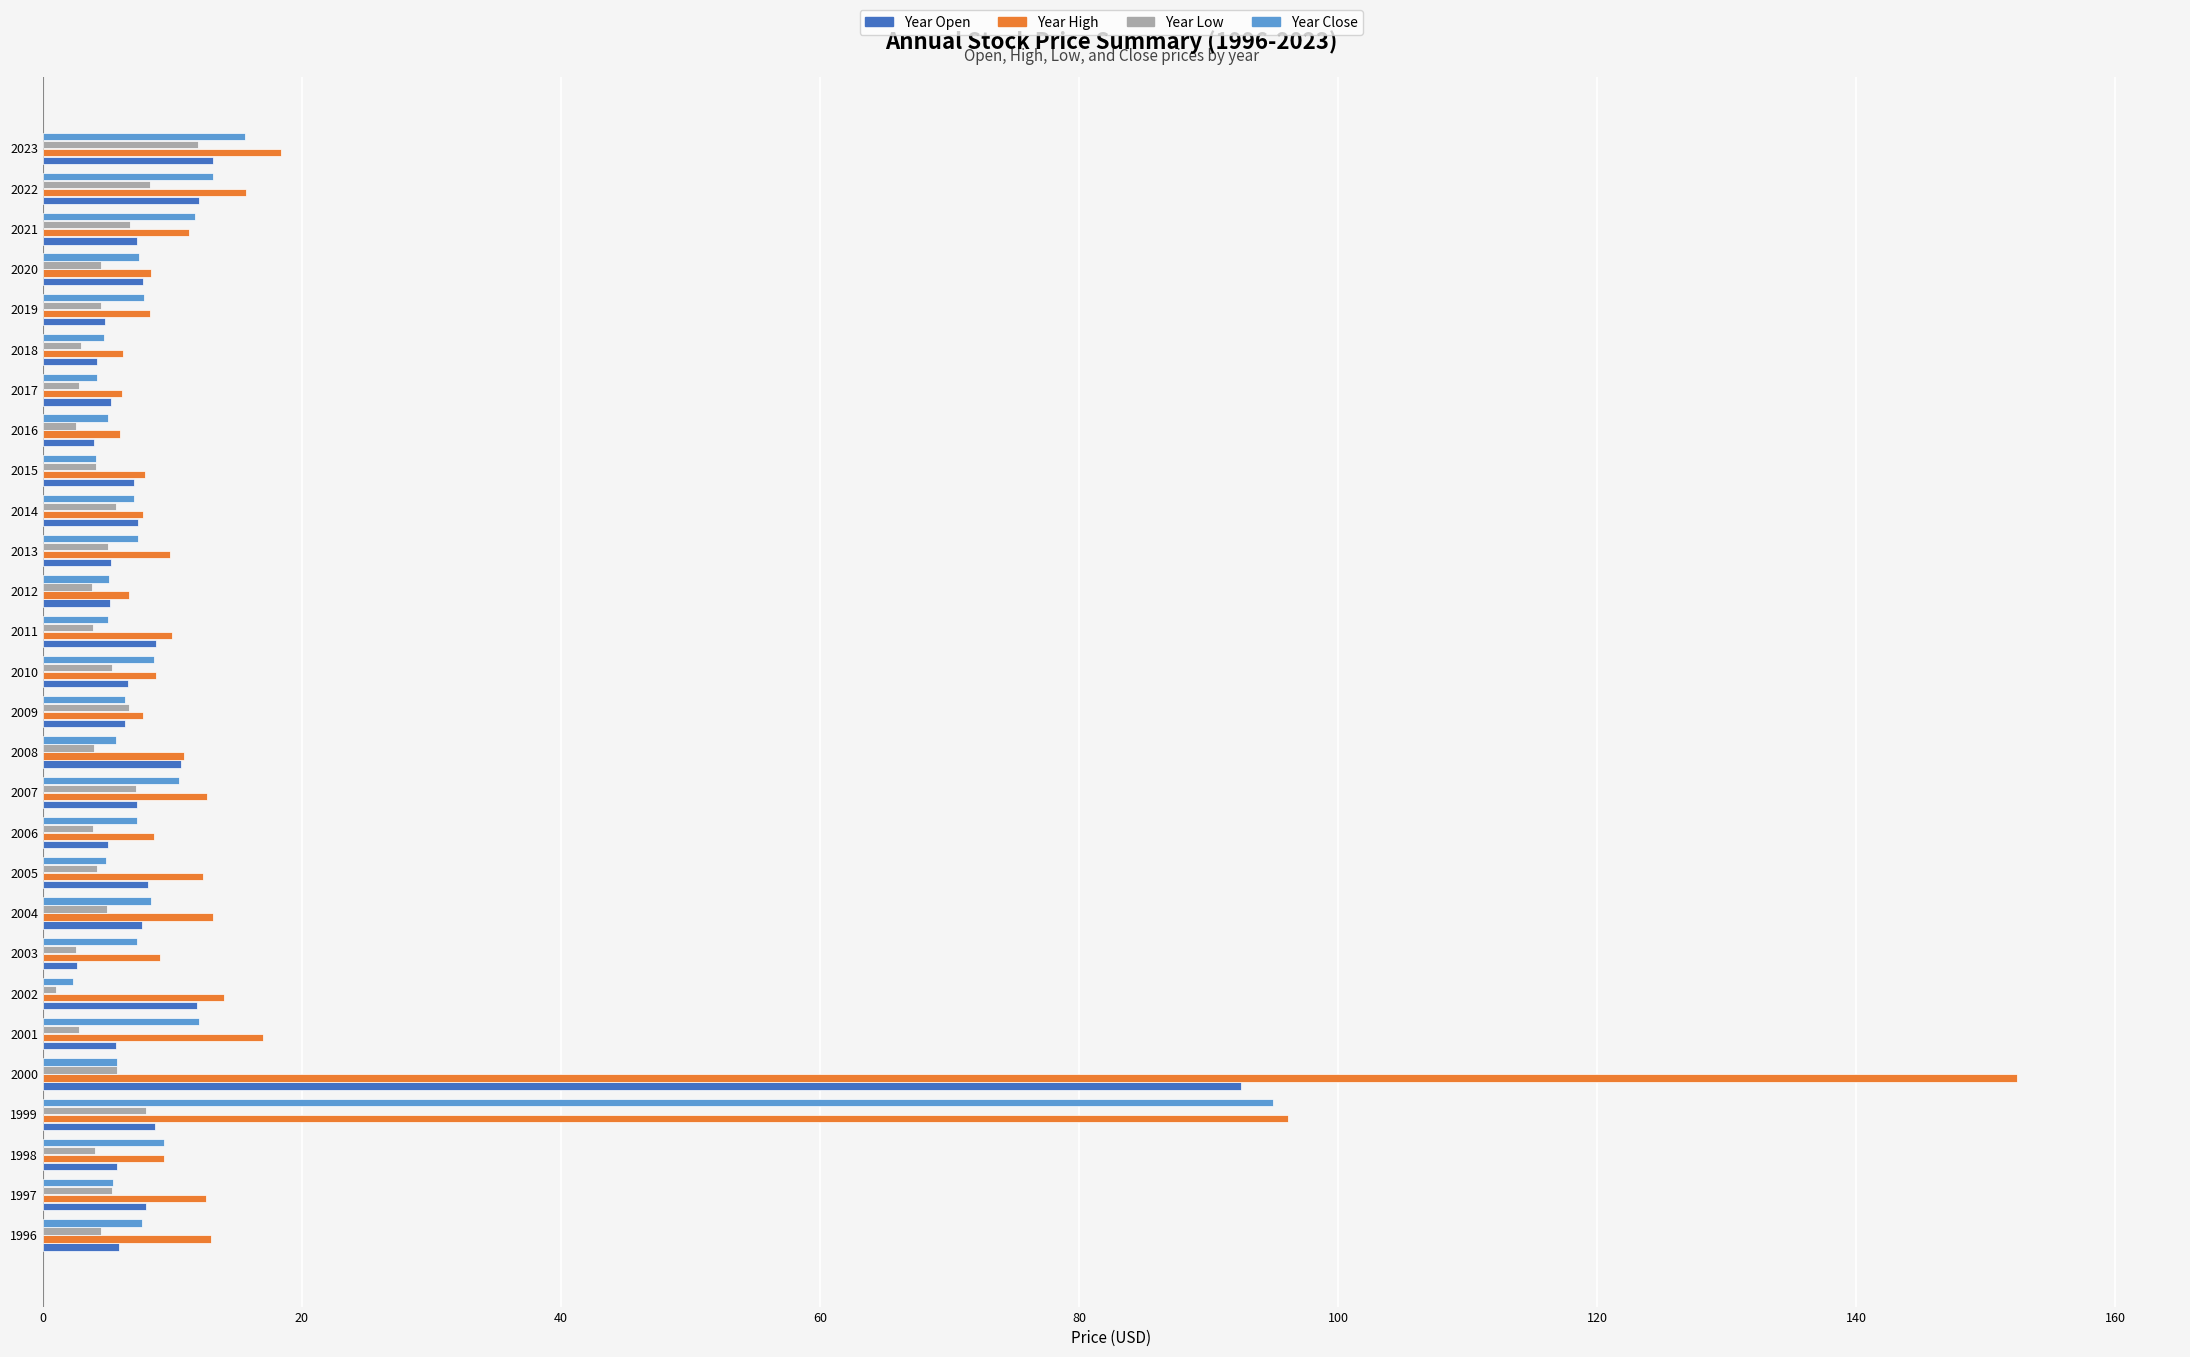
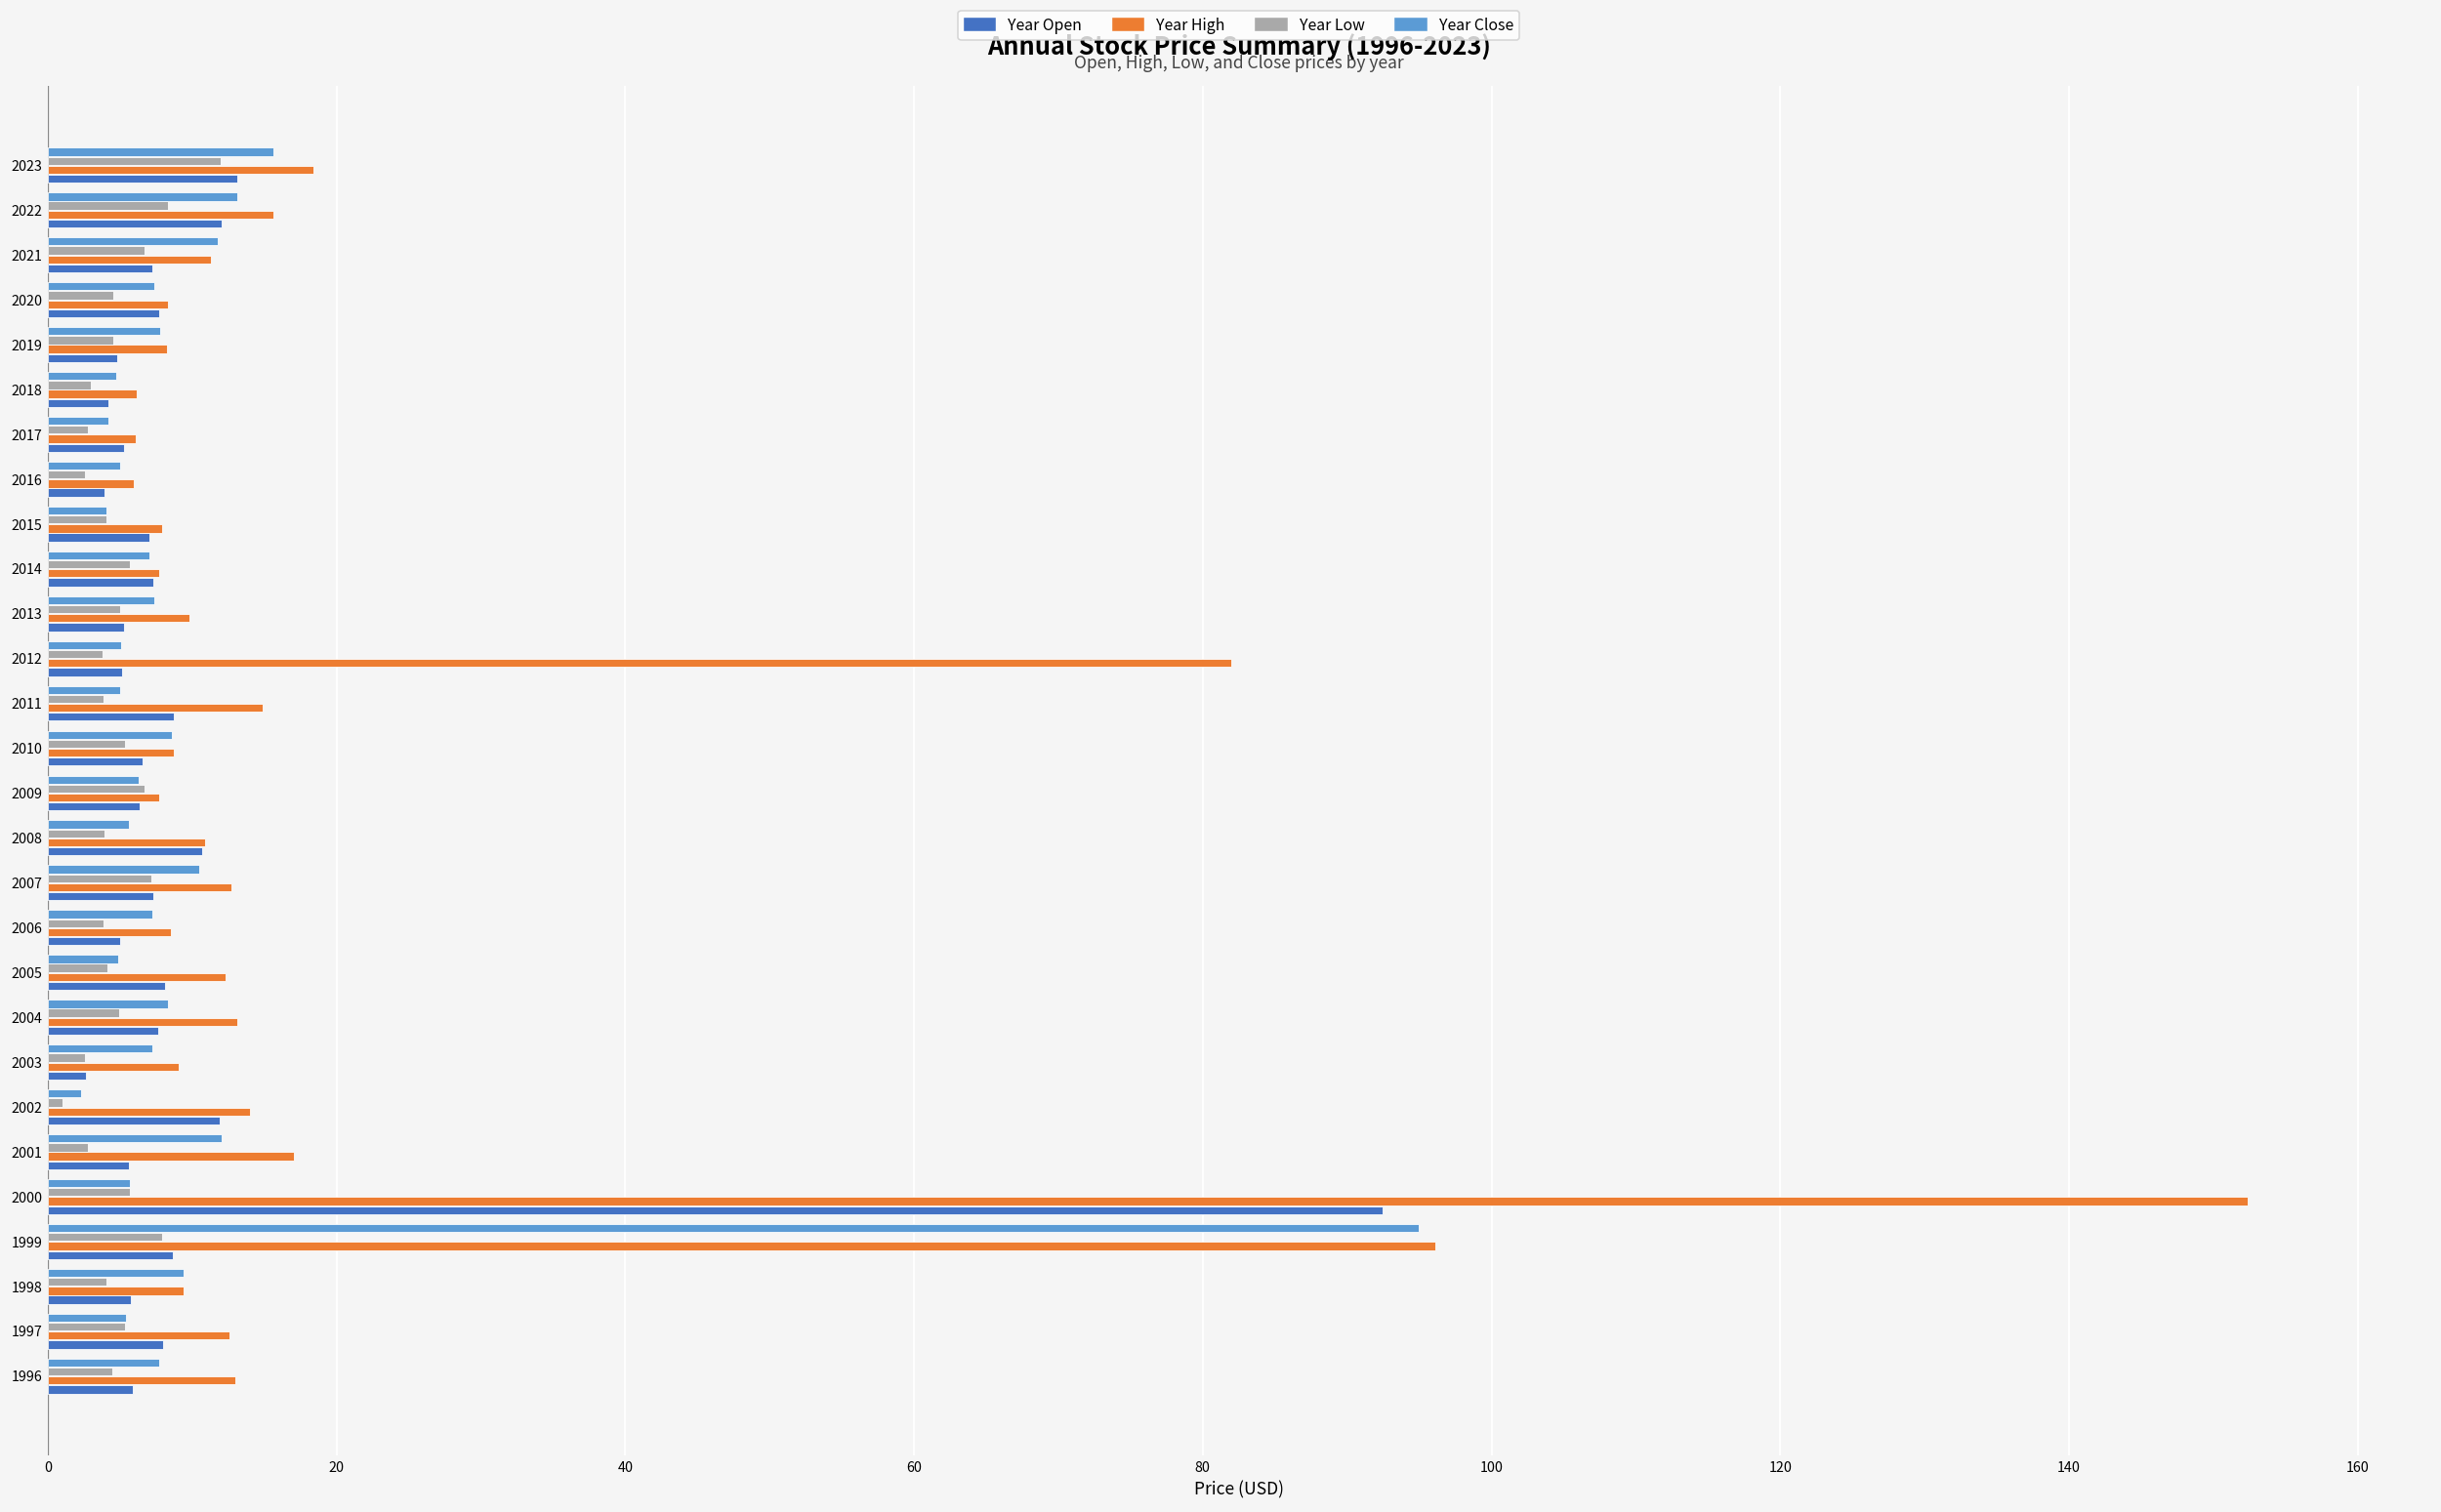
Year High, 2012: 6.7 -> 82.0
Year High, 2011: 10.0 -> 14.9
